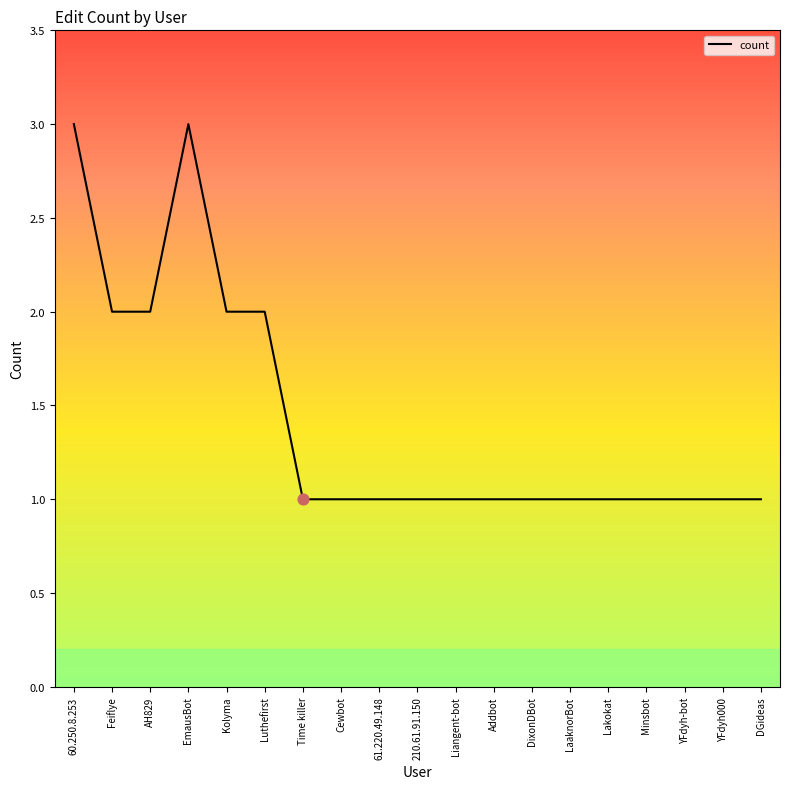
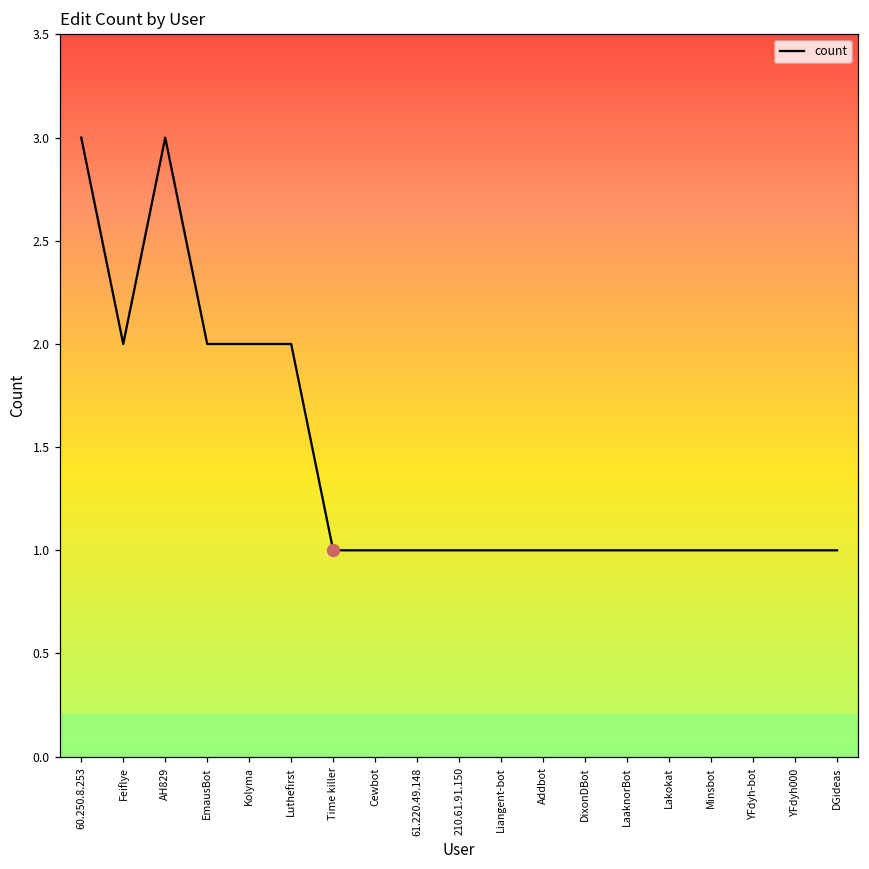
count, AH829: 2 -> 3
count, EmausBot: 3 -> 2
